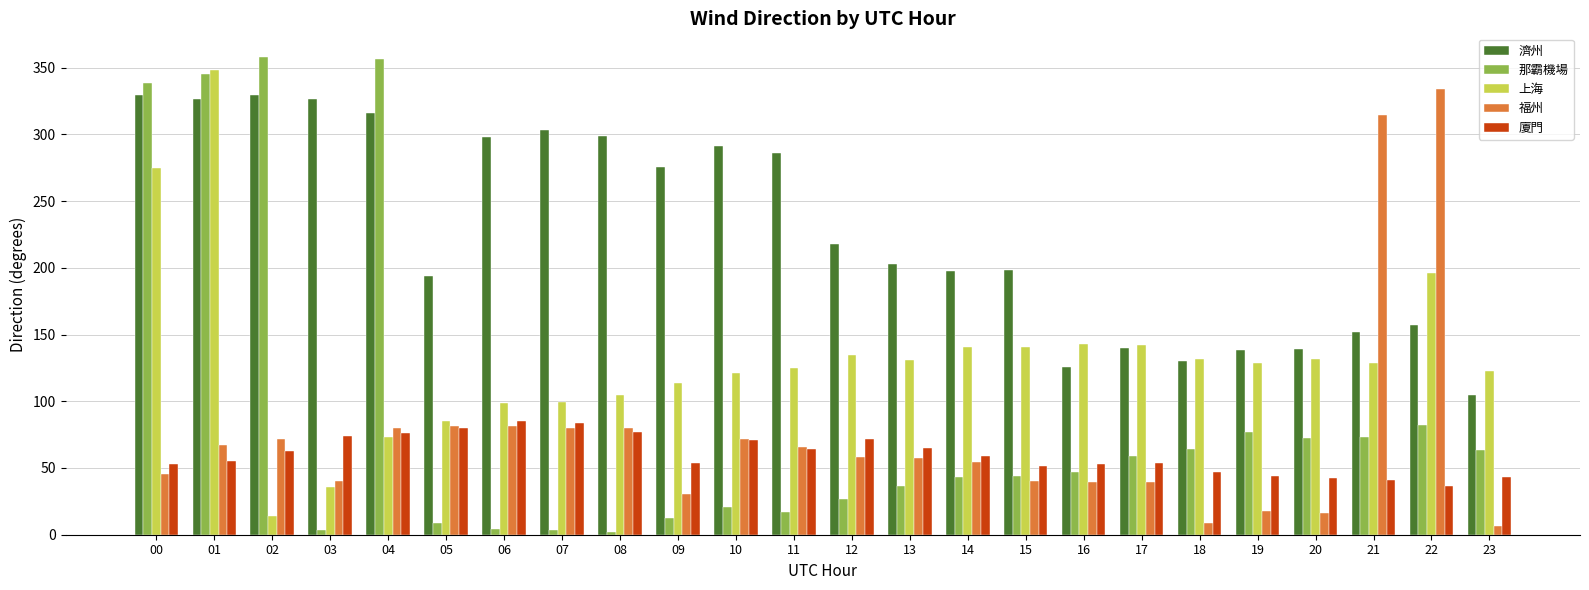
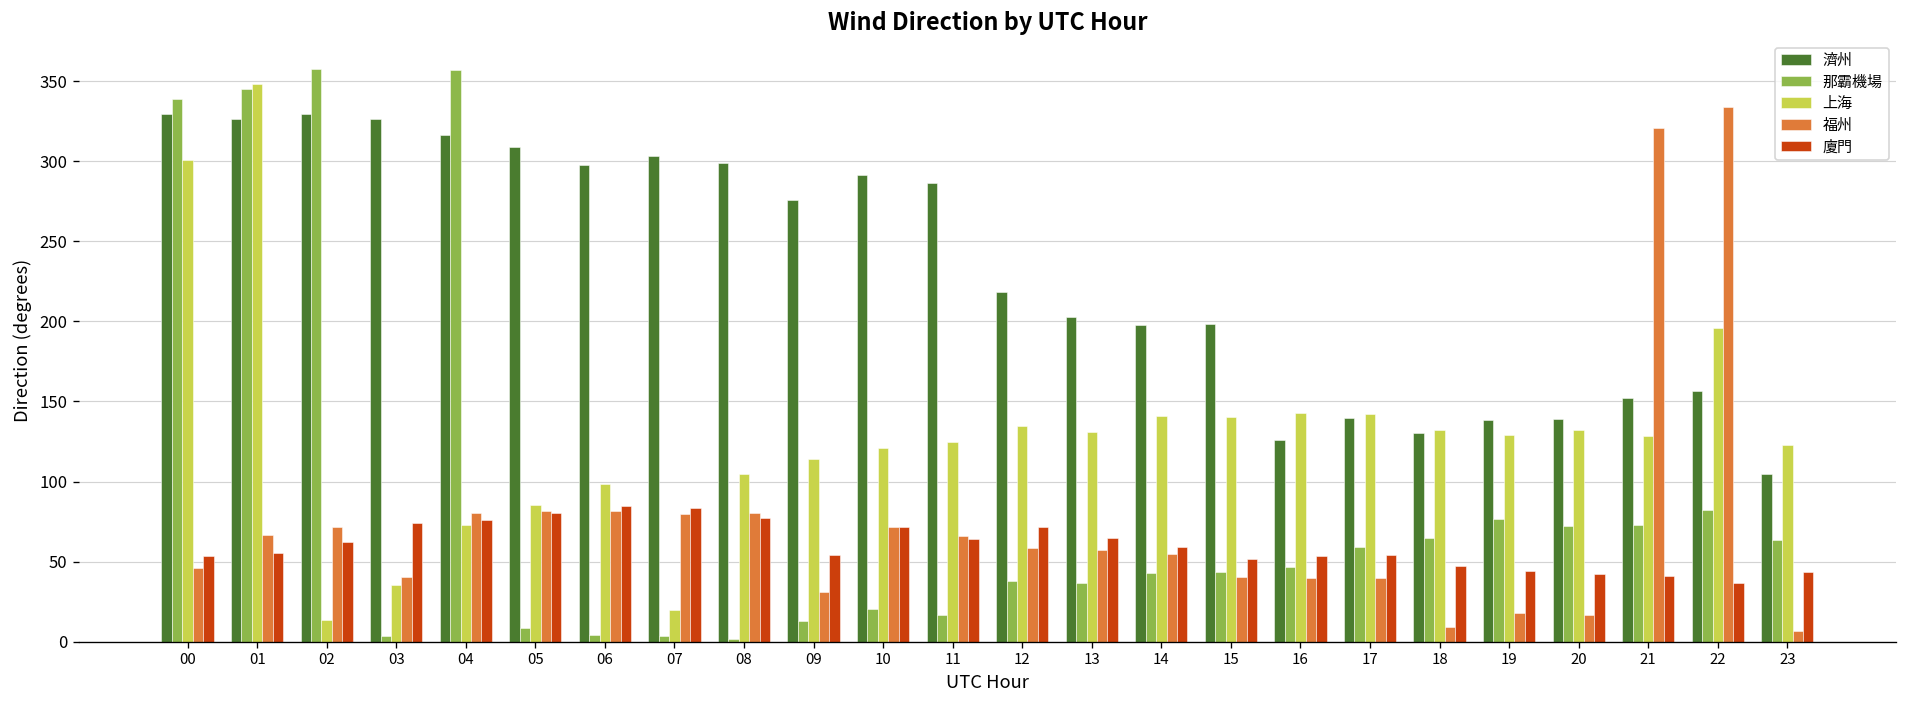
上海, 00: 274 -> 301
濟州, 05: 194 -> 309
上海, 07: 100 -> 20
那霸機場, 12: 27 -> 38
福州, 21: 314 -> 321
